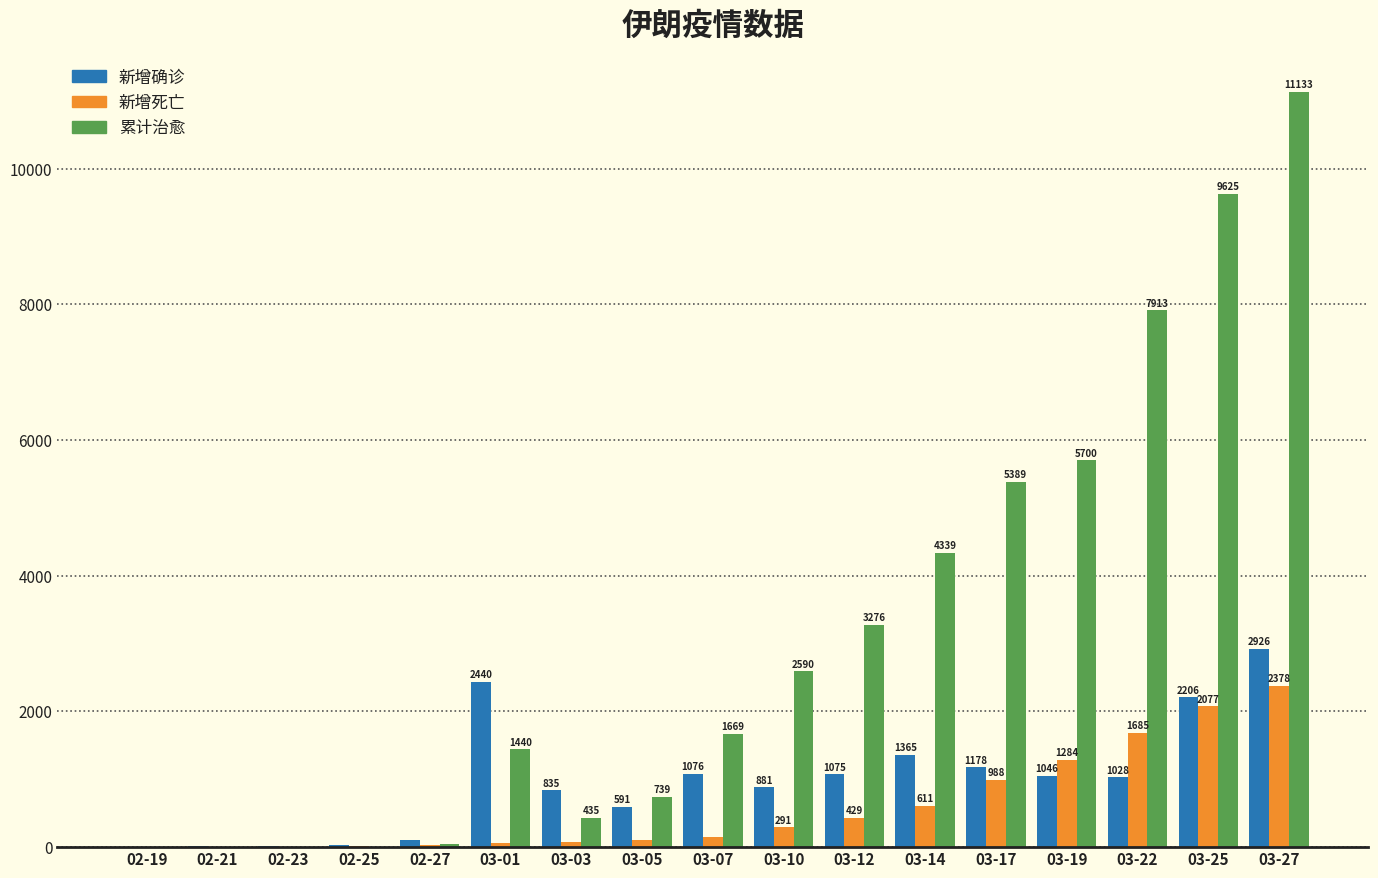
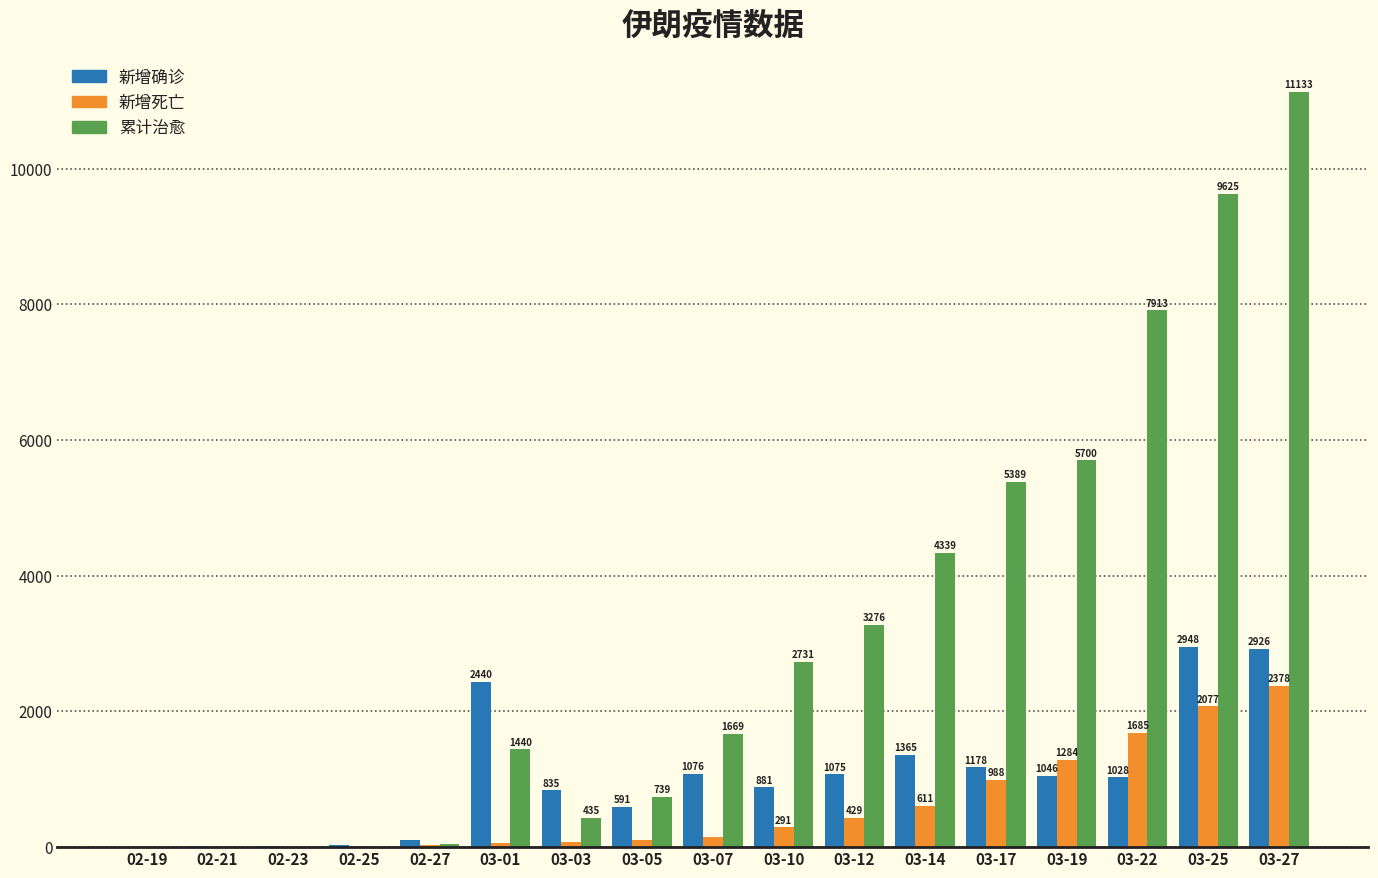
累计治愈, 03-10: 2590 -> 2731
新增确诊, 03-25: 2206 -> 2948
